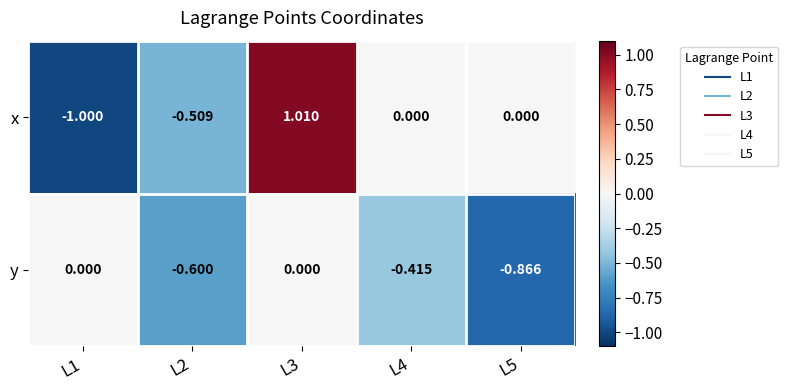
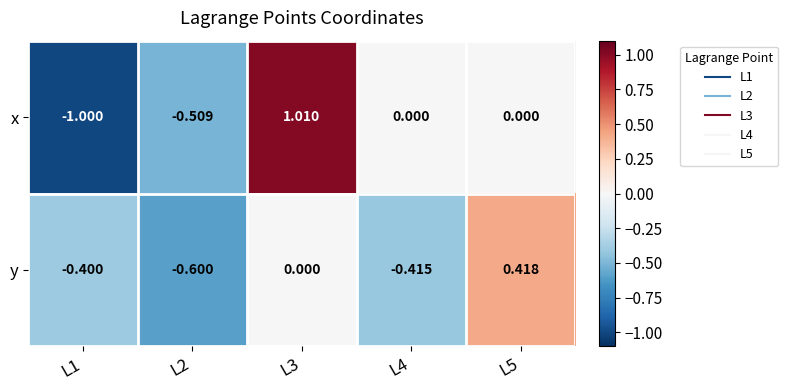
y, L1: 0.000 -> -0.400
y, L5: -0.866 -> 0.418
